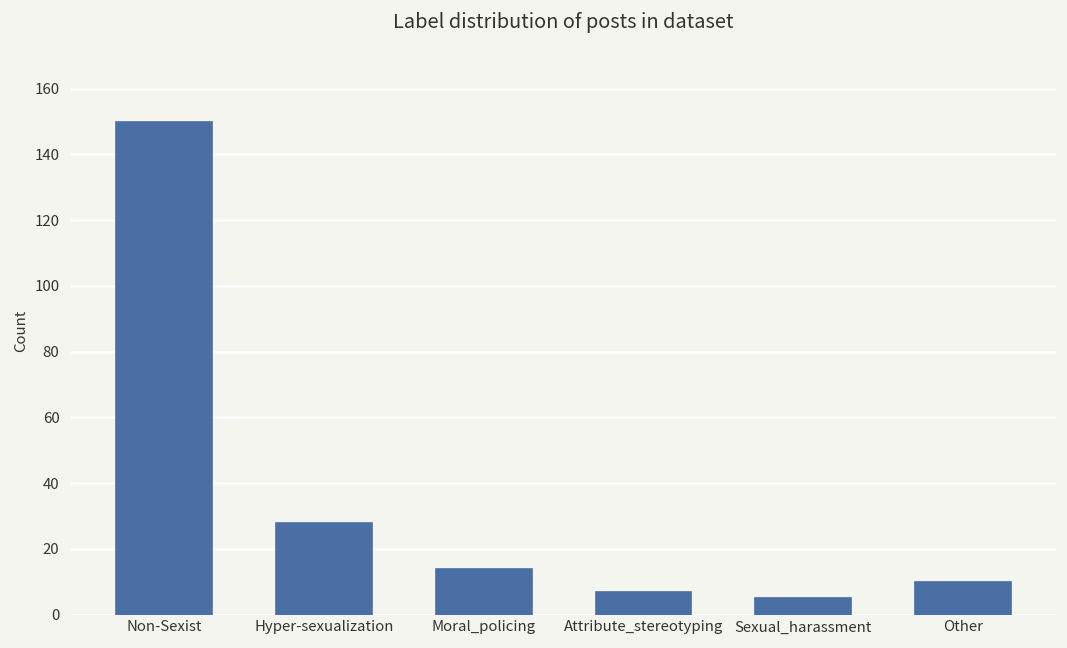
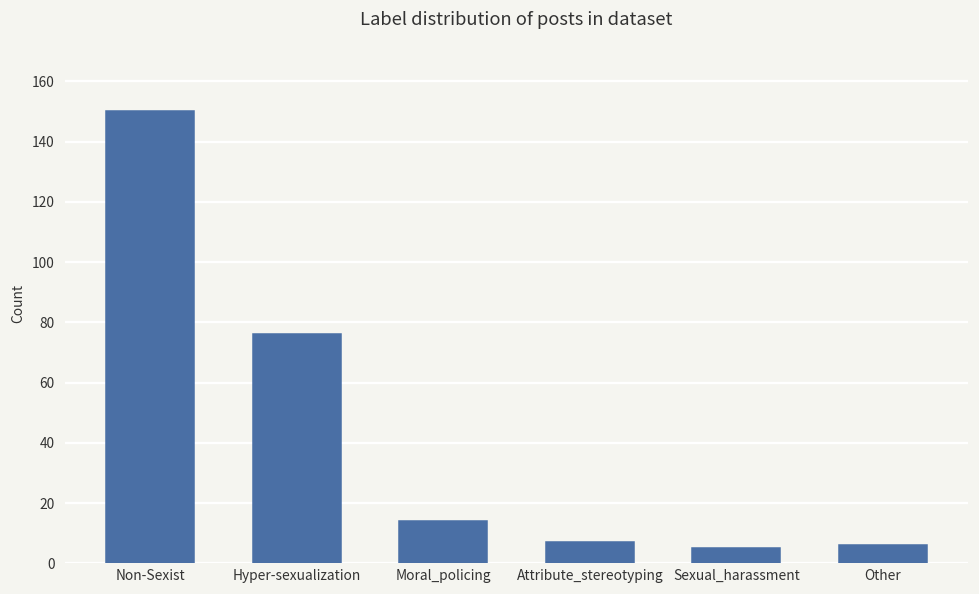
Hyper-sexualization: 28 -> 76
Other: 10 -> 6
